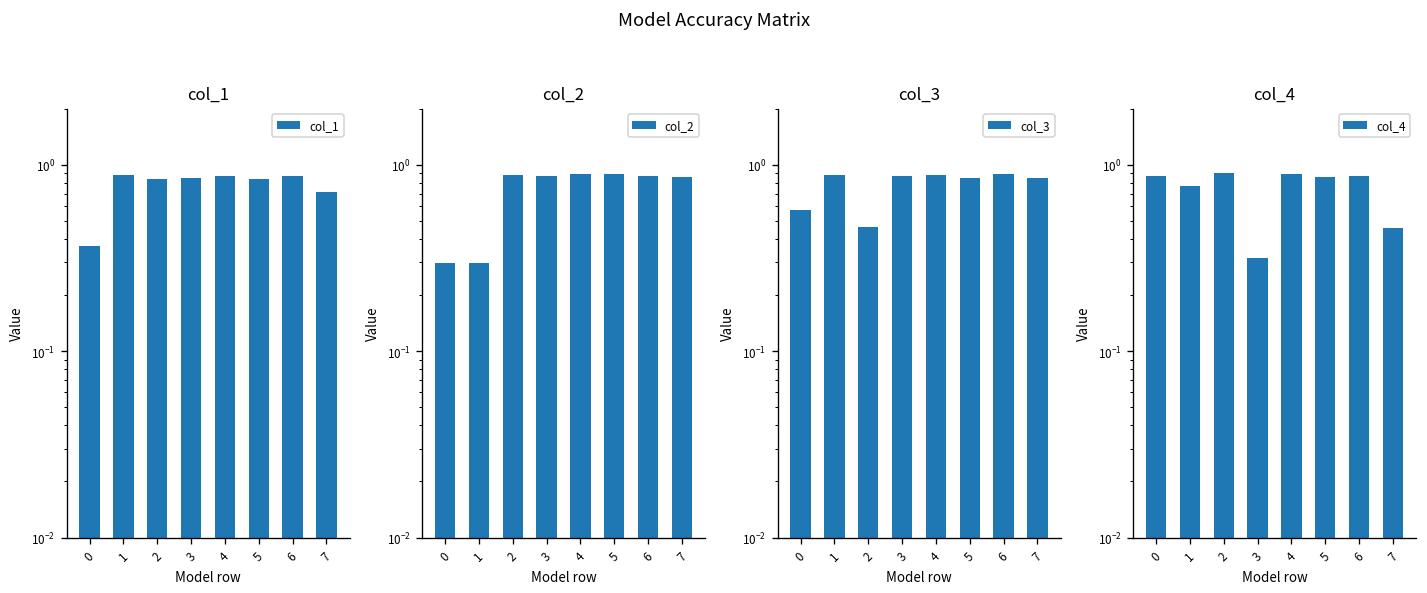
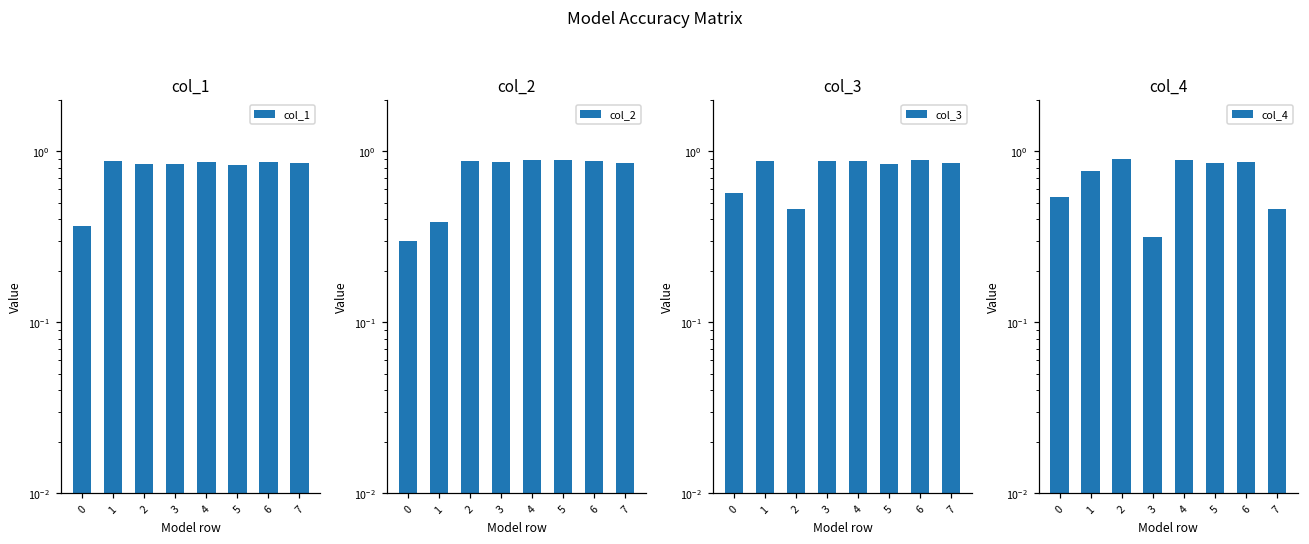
col_1, 7: 0.7 -> 0.9
col_2, 1: 0.30 -> 0.39
col_4, 0: 0.9 -> 0.54
